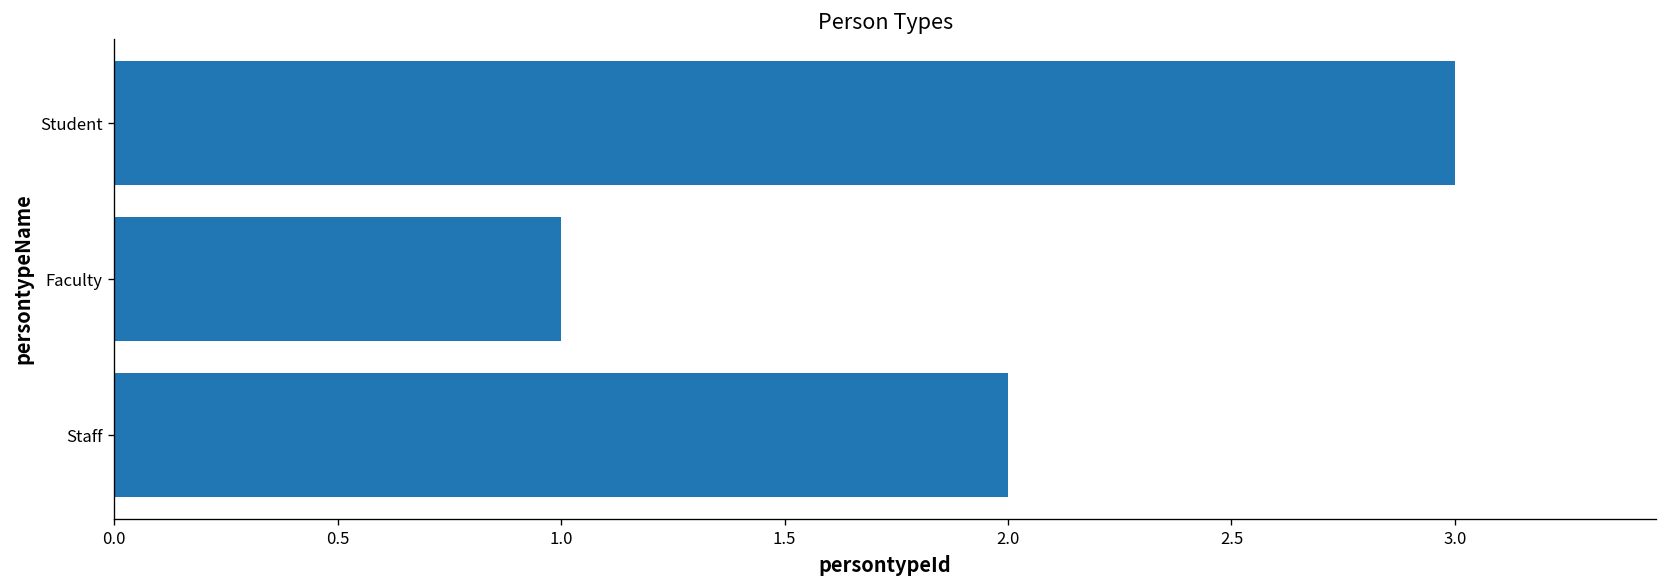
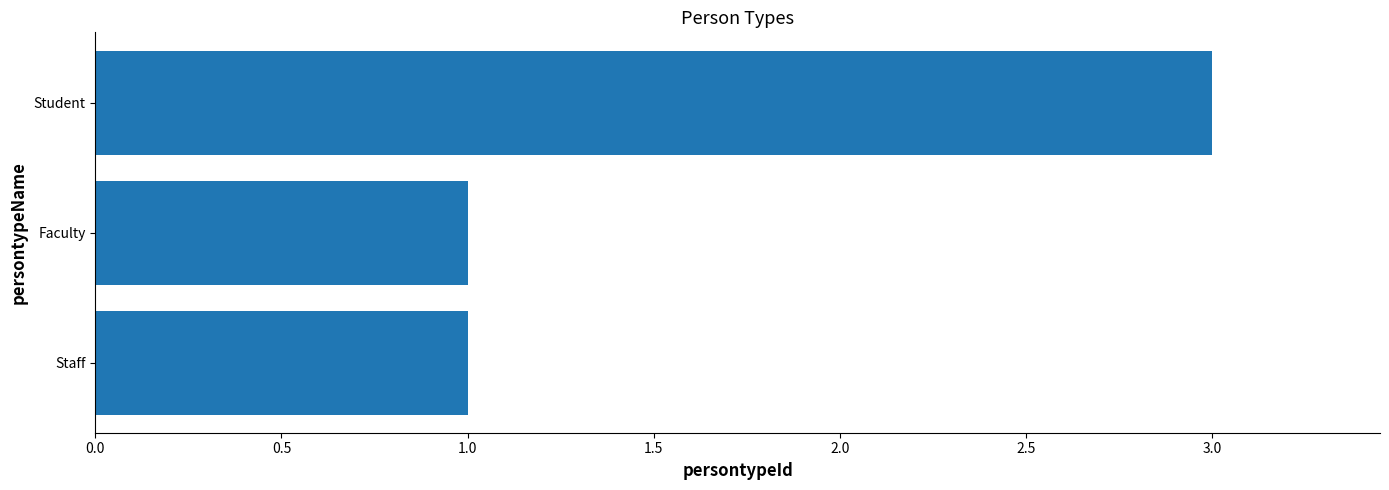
Staff: 2 -> 1
